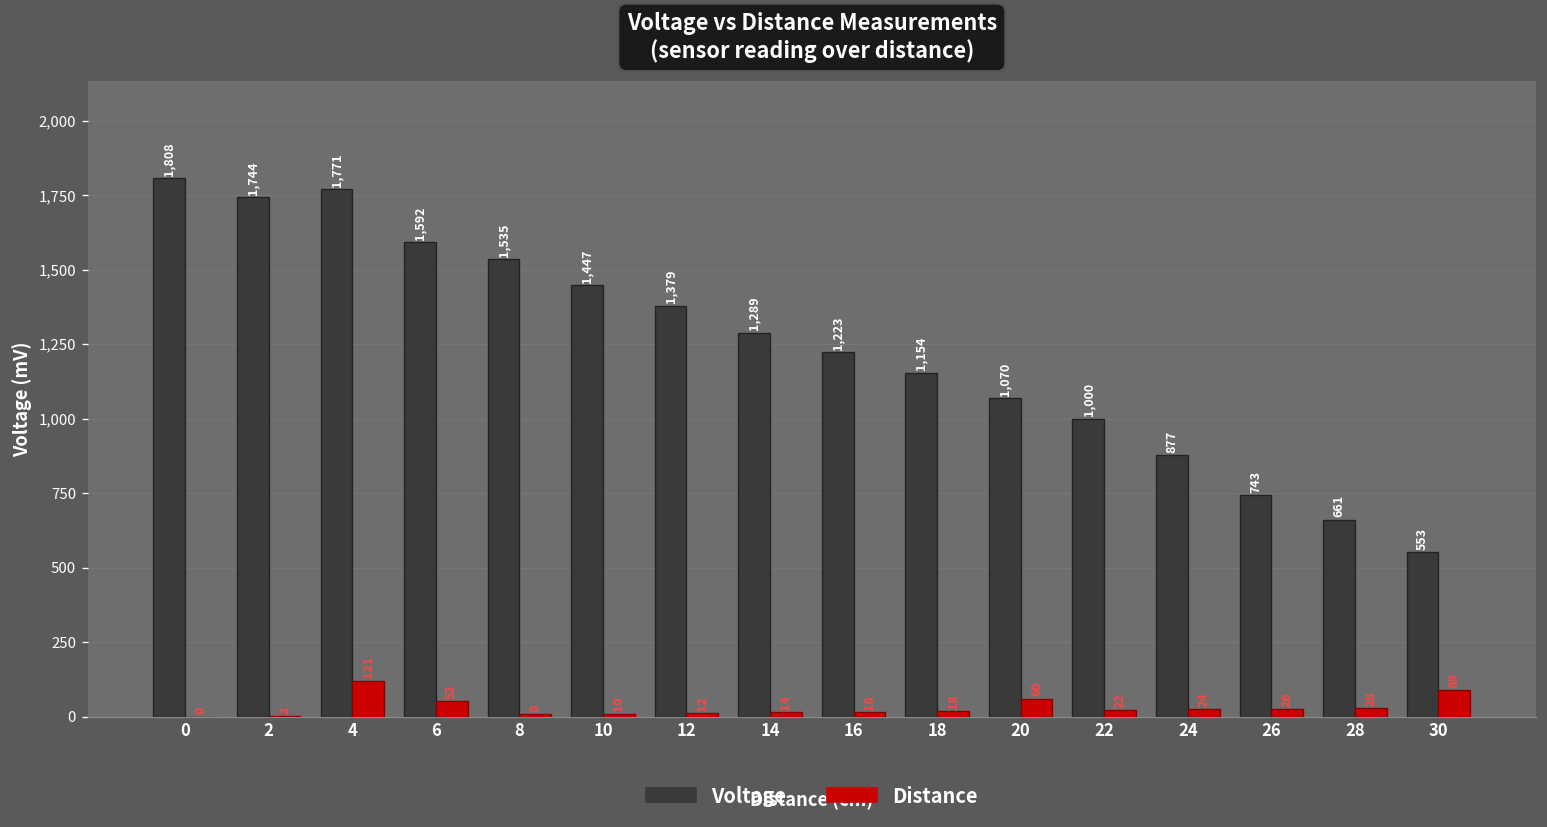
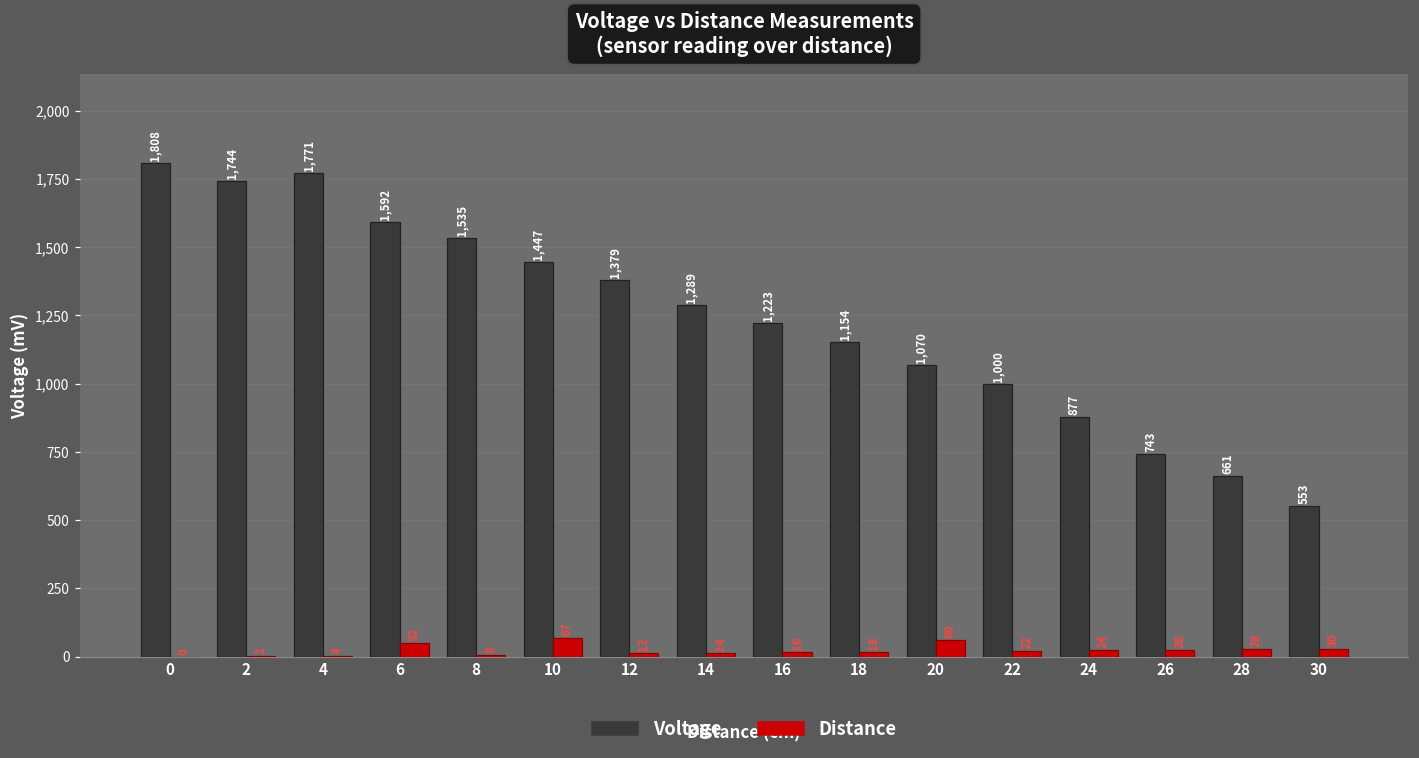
Distance, 4: 121 -> 4
Distance, 10: 10 -> 67
Distance, 30: 89 -> 30
